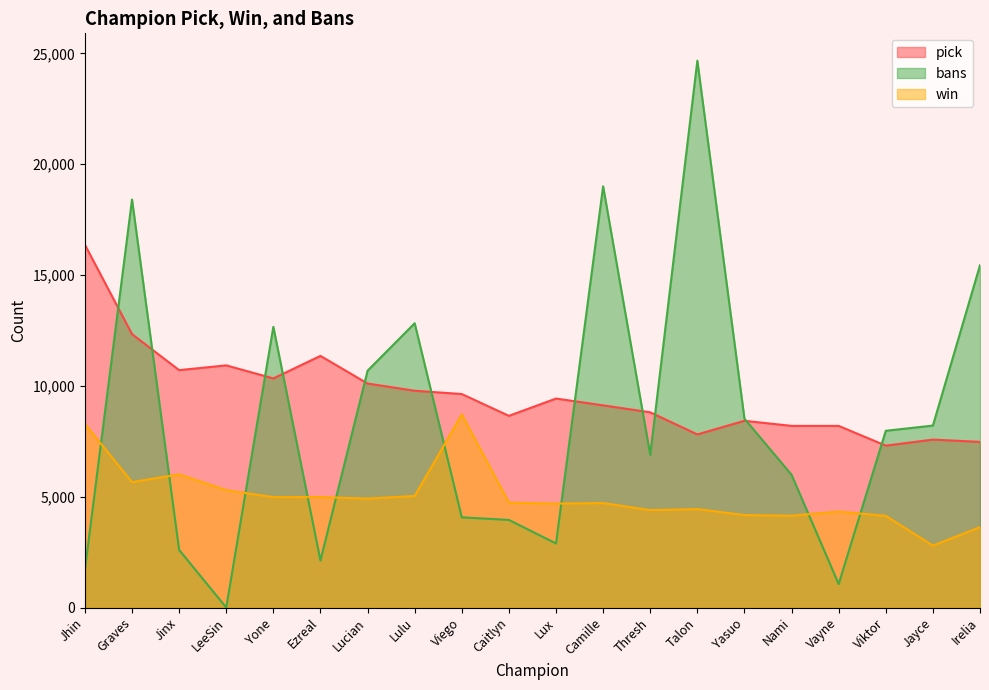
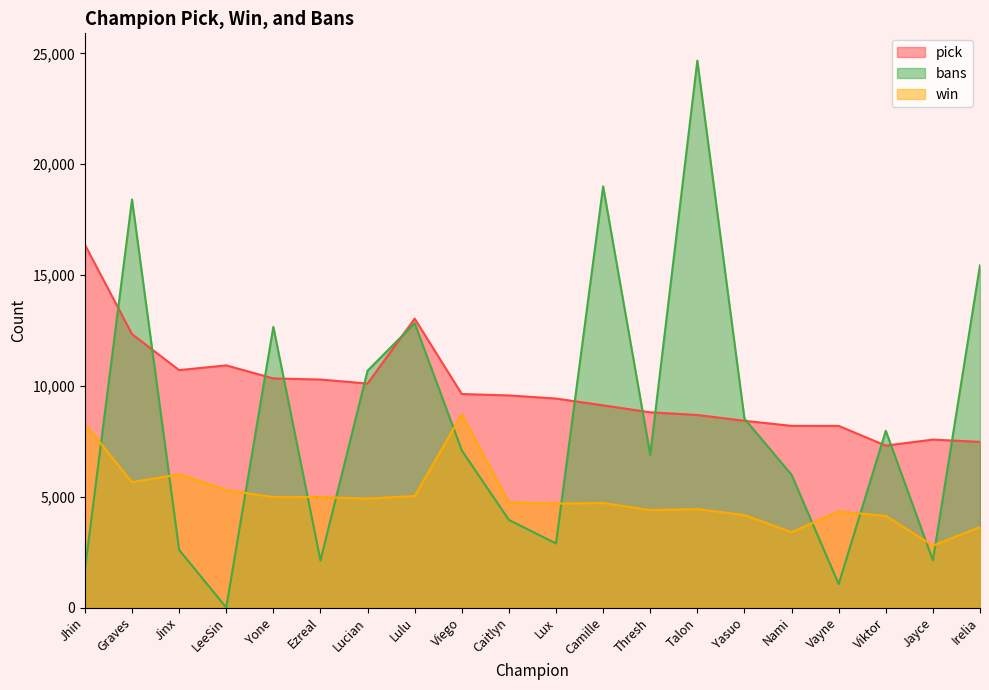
pick, Ezreal: 11,400 -> 10,300
pick, Lulu: 9,800 -> 13,000
bans, Viego: 4,100 -> 7,100
pick, Caitlyn: 8,600 -> 9,600
pick, Talon: 7,800 -> 8,700
win, Nami: 4,100 -> 3,400
bans, Jayce: 8,200 -> 2,100
